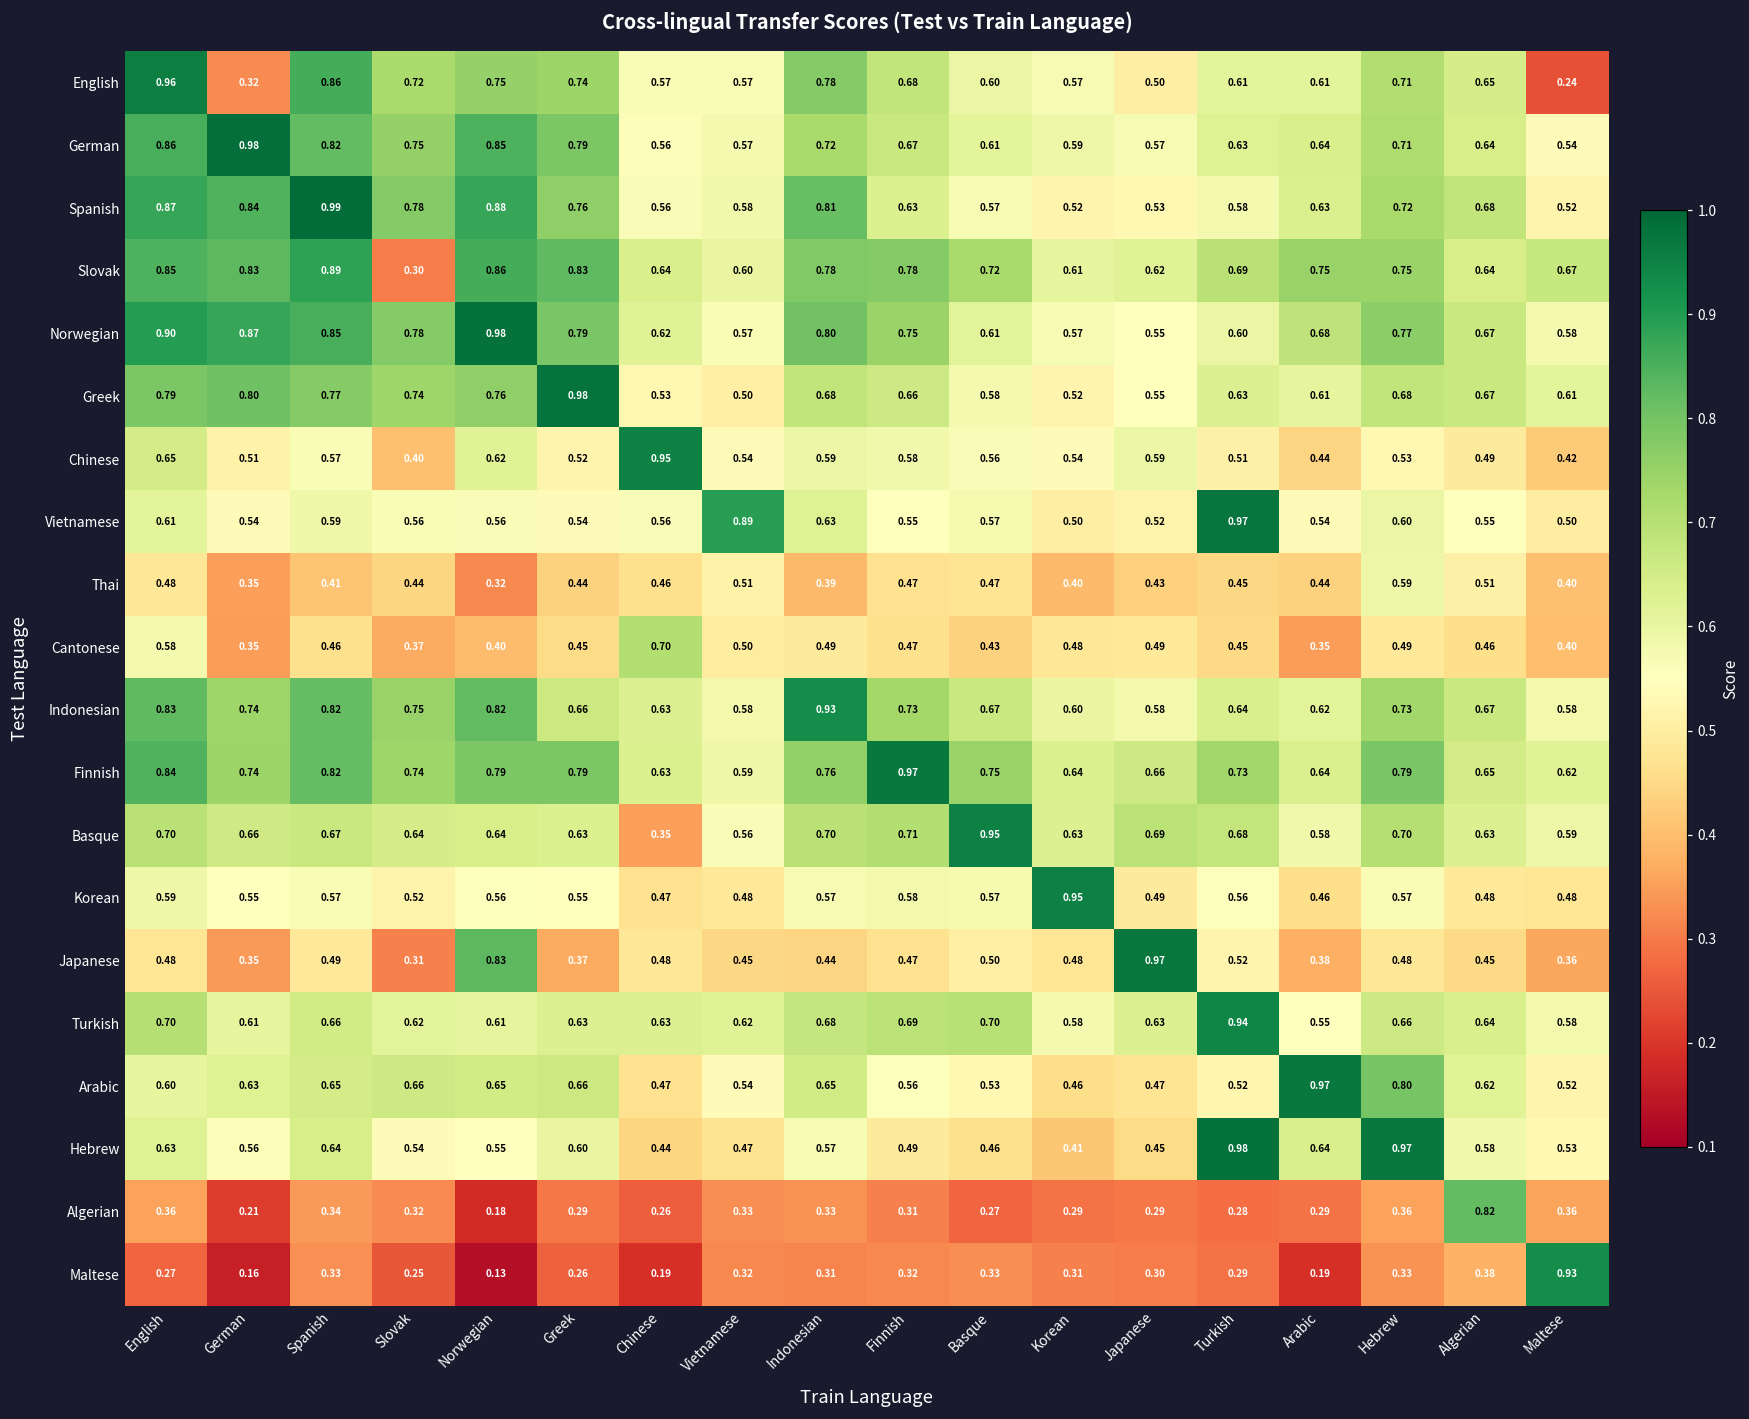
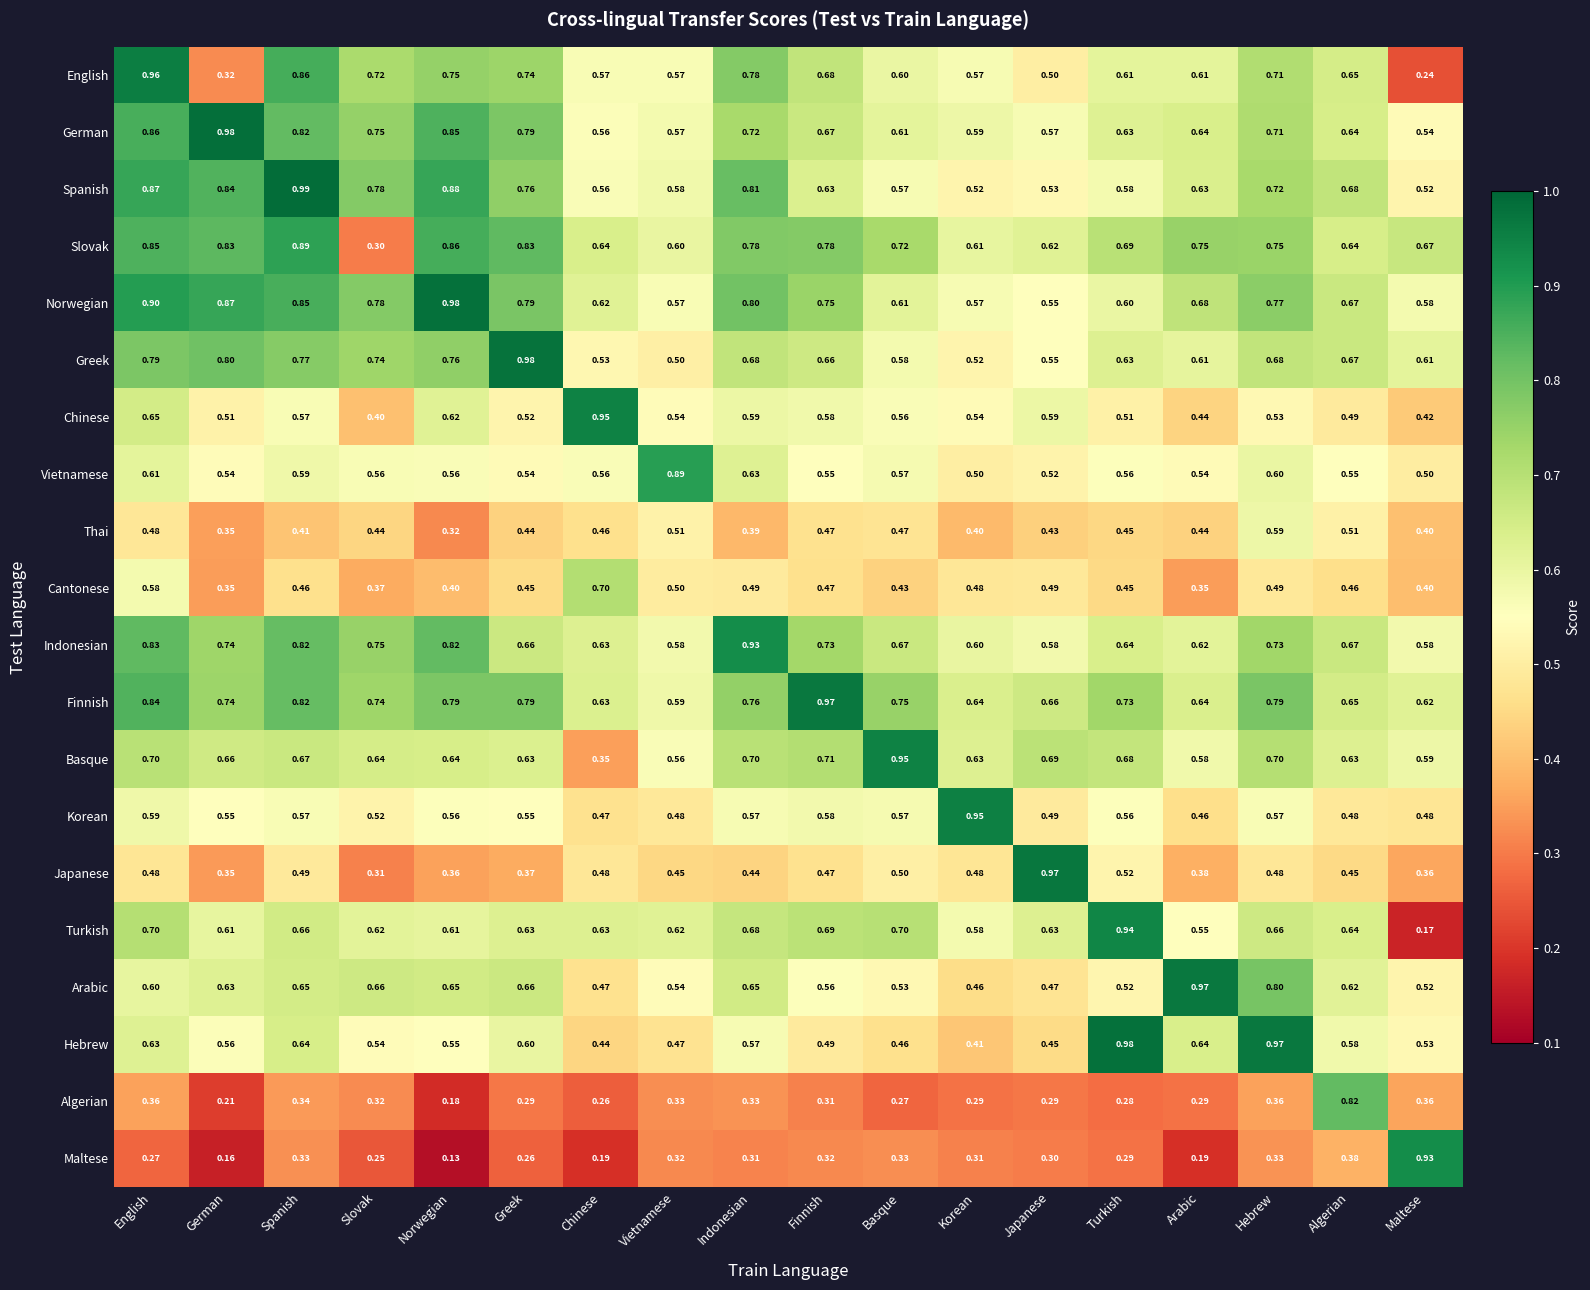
Vietnamese, Turkish: 0.97 -> 0.56
Japanese, Norwegian: 0.83 -> 0.36
Turkish, Maltese: 0.58 -> 0.17
